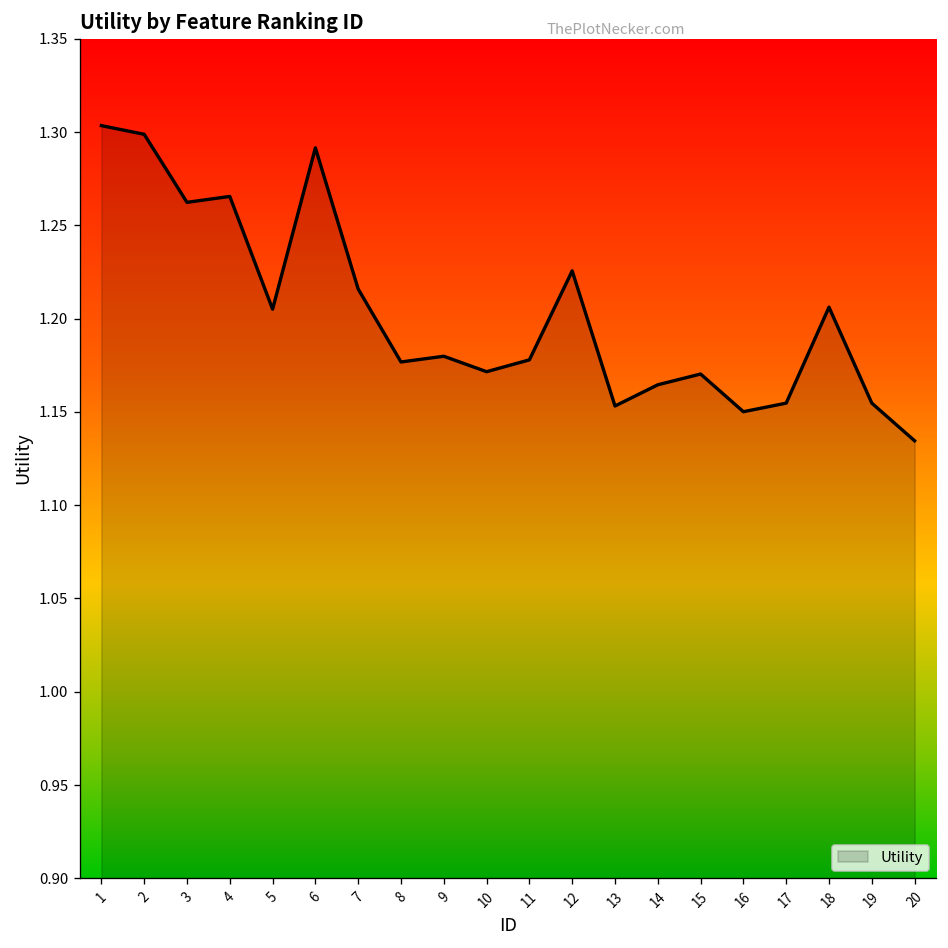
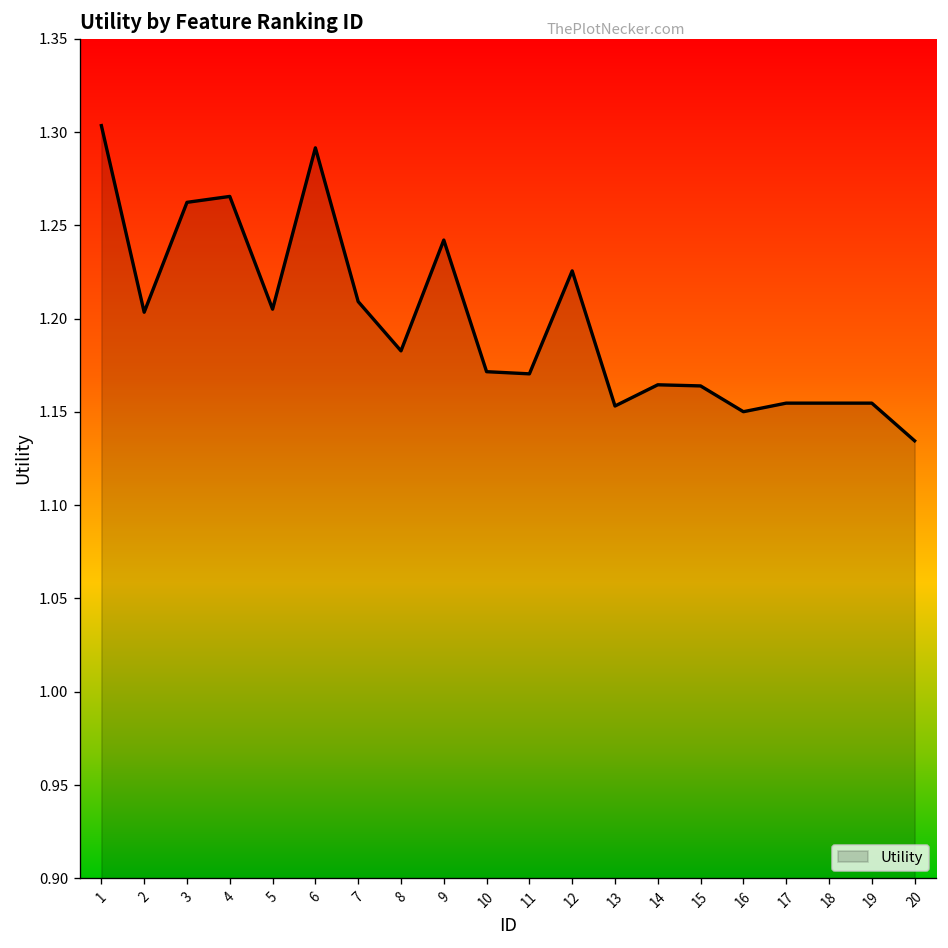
2: 1.299 -> 1.203
7: 1.216 -> 1.209
8: 1.177 -> 1.183
9: 1.180 -> 1.242
11: 1.178 -> 1.170
15: 1.170 -> 1.164
18: 1.206 -> 1.155
